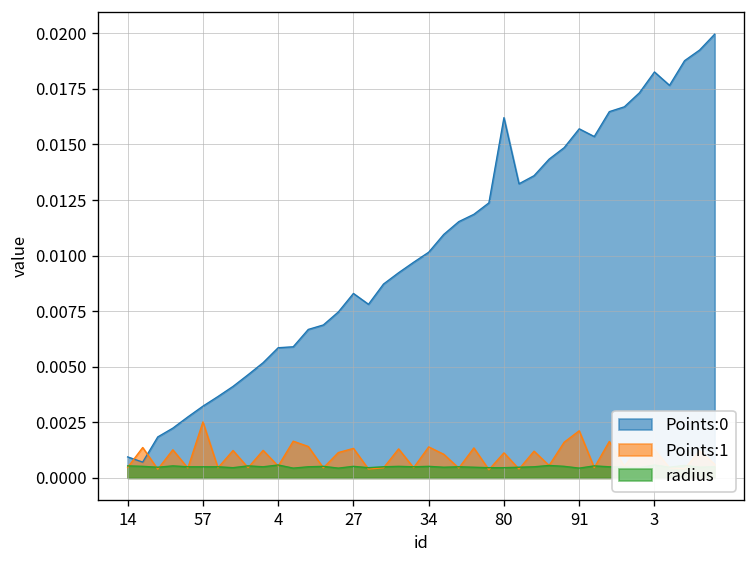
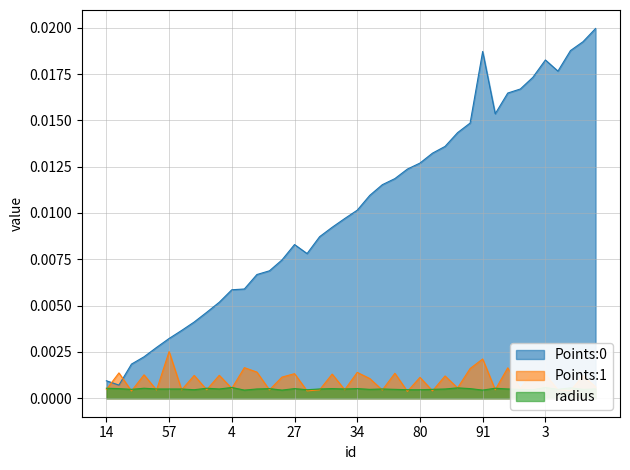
Points:0, 80: 0.0162 -> 0.0127
Points:0, 91: 0.0157 -> 0.0187
